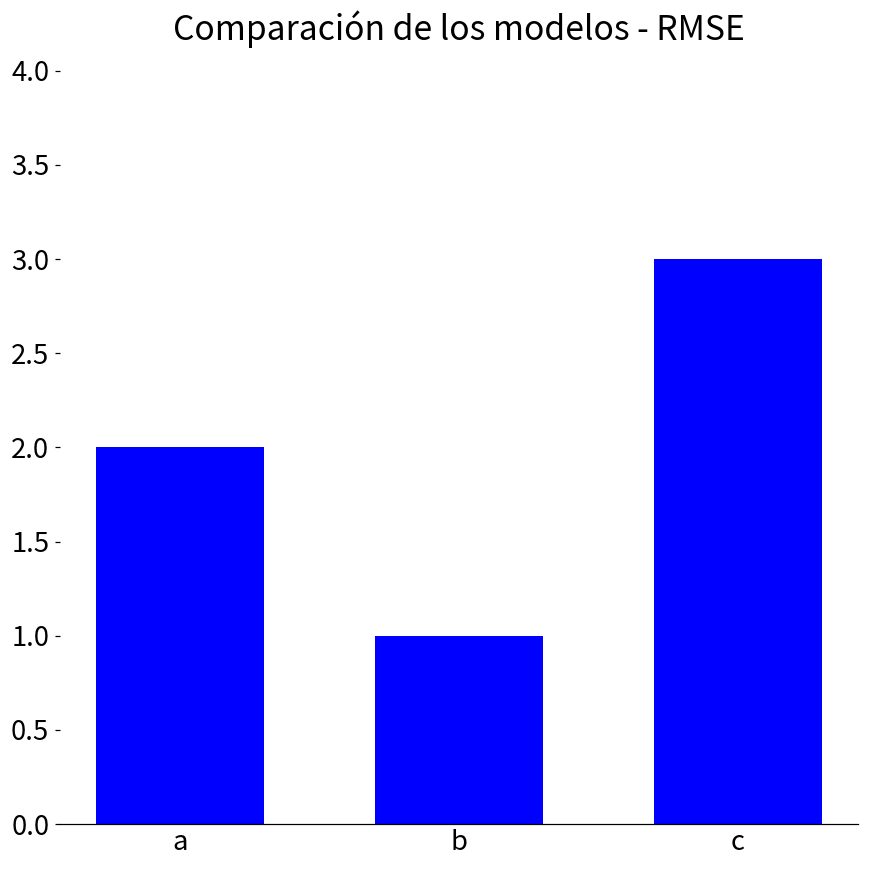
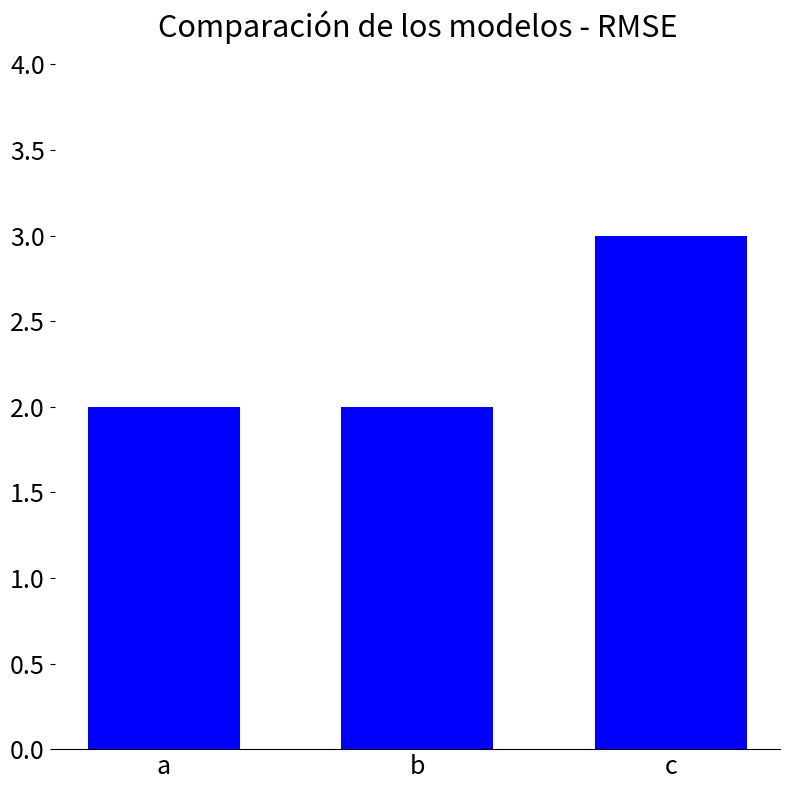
b: 1 -> 2
